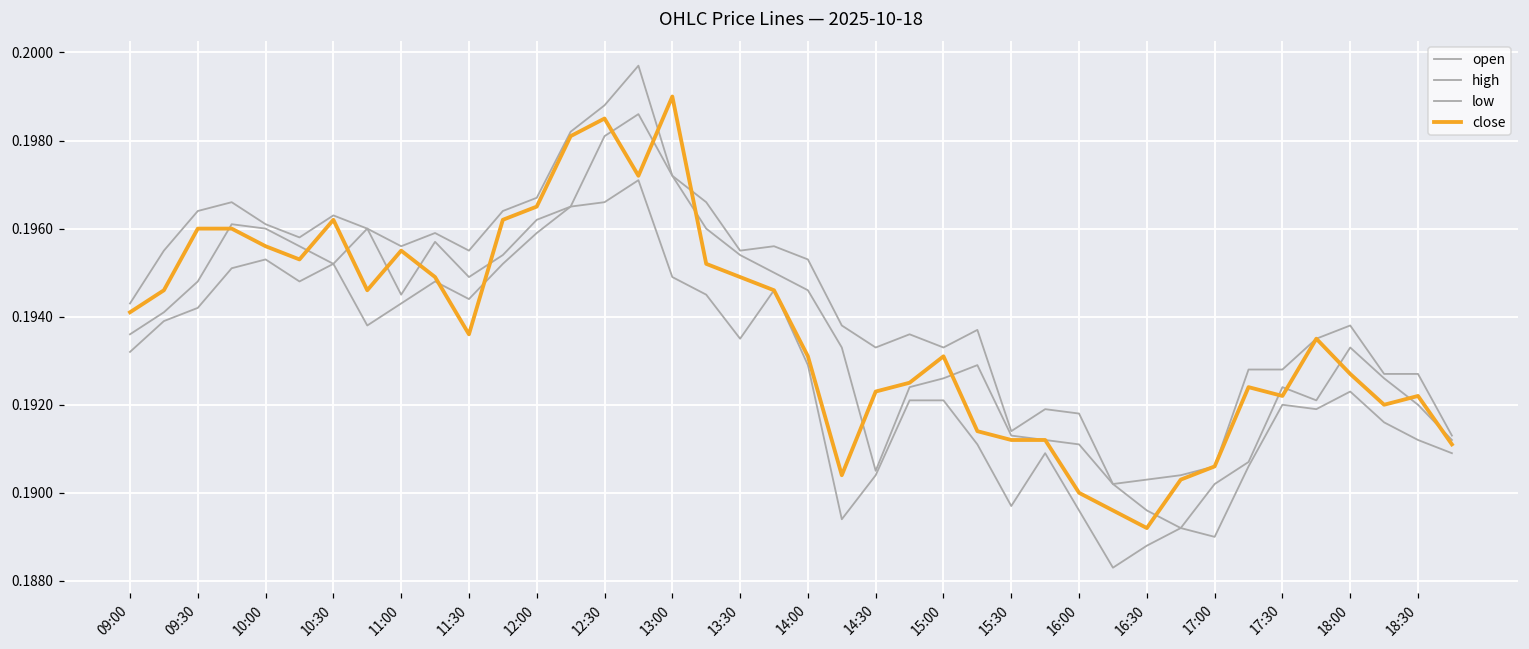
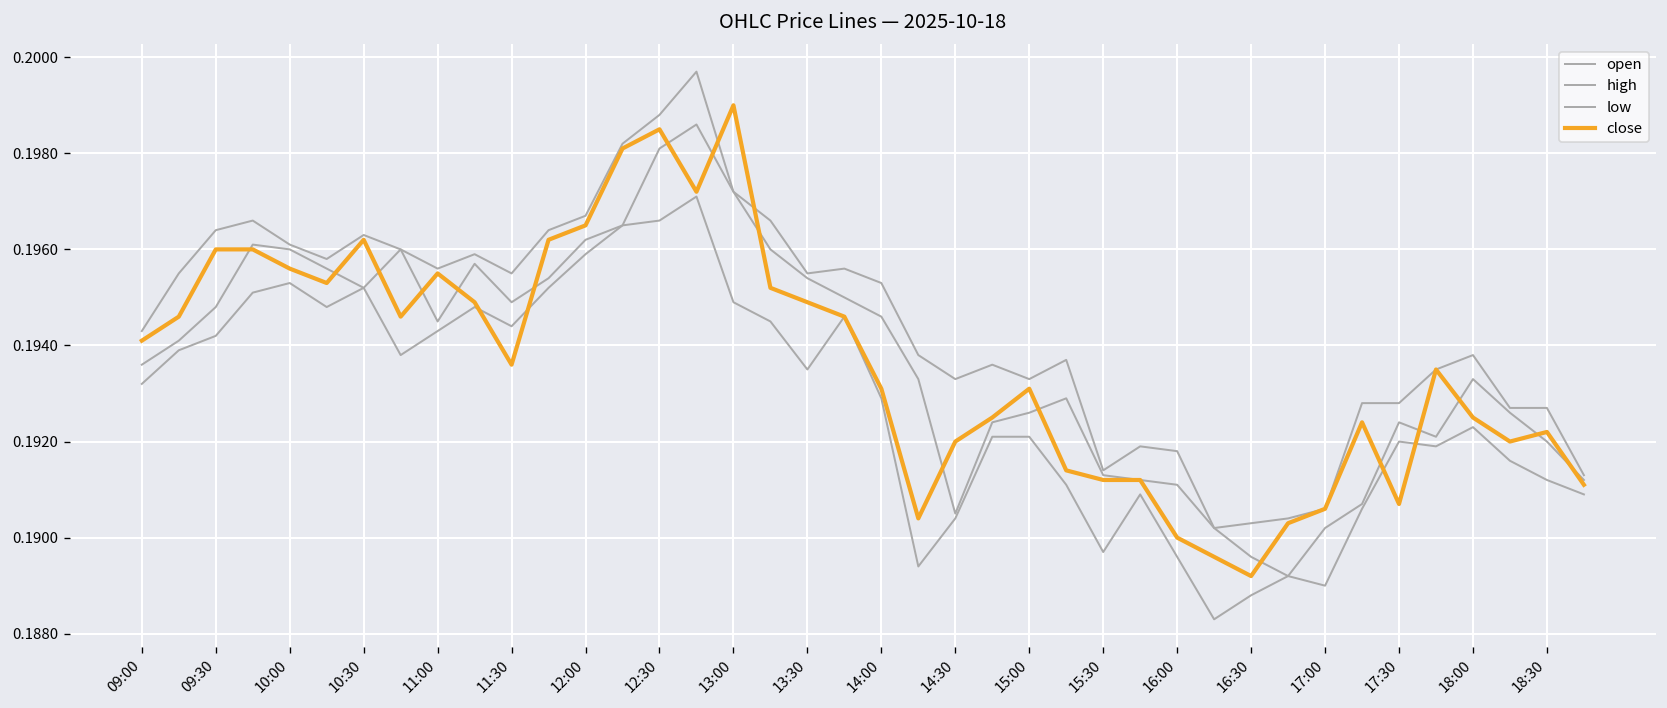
close, 14:30: 0.1923 -> 0.1920
close, 17:30: 0.1922 -> 0.1907
close, 18:00: 0.1927 -> 0.1925
